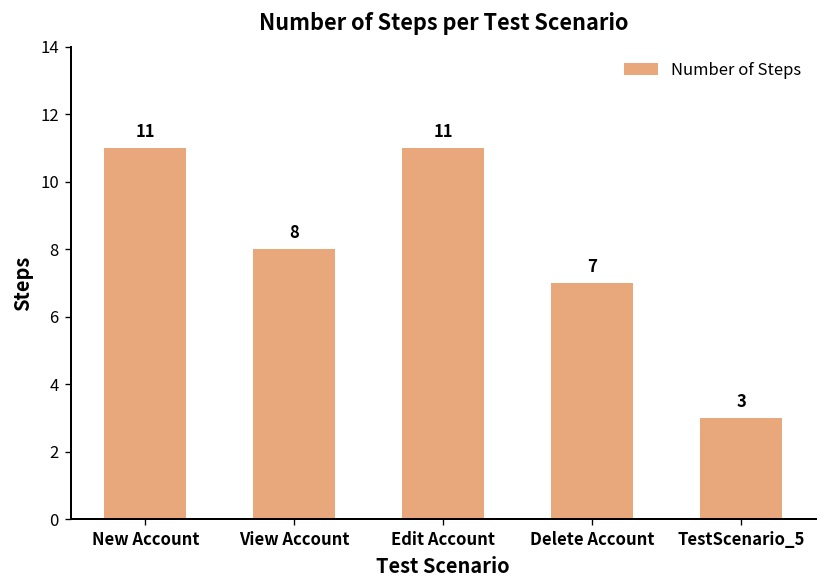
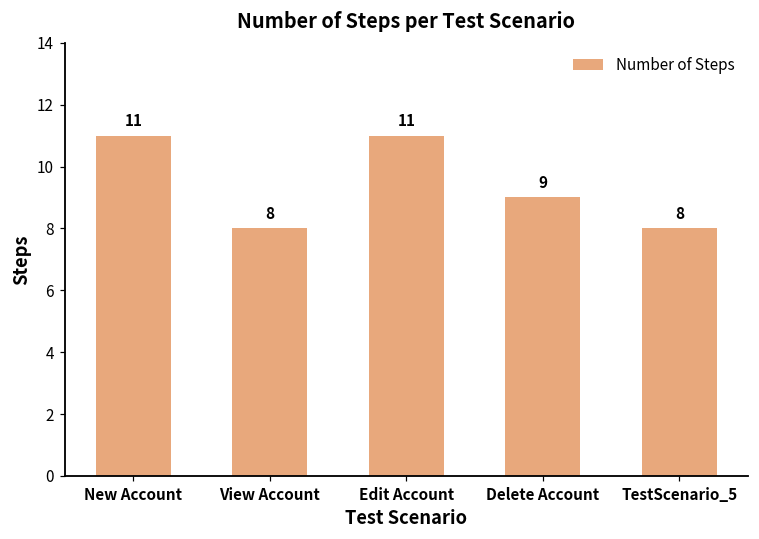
Delete Account: 7 -> 9
TestScenario_5: 3 -> 8
